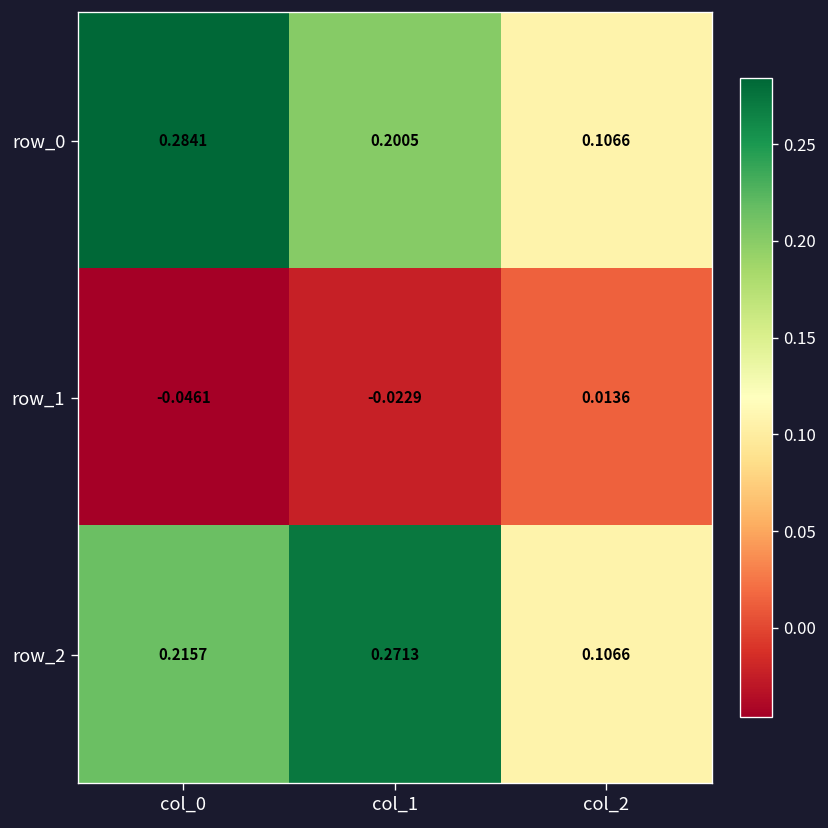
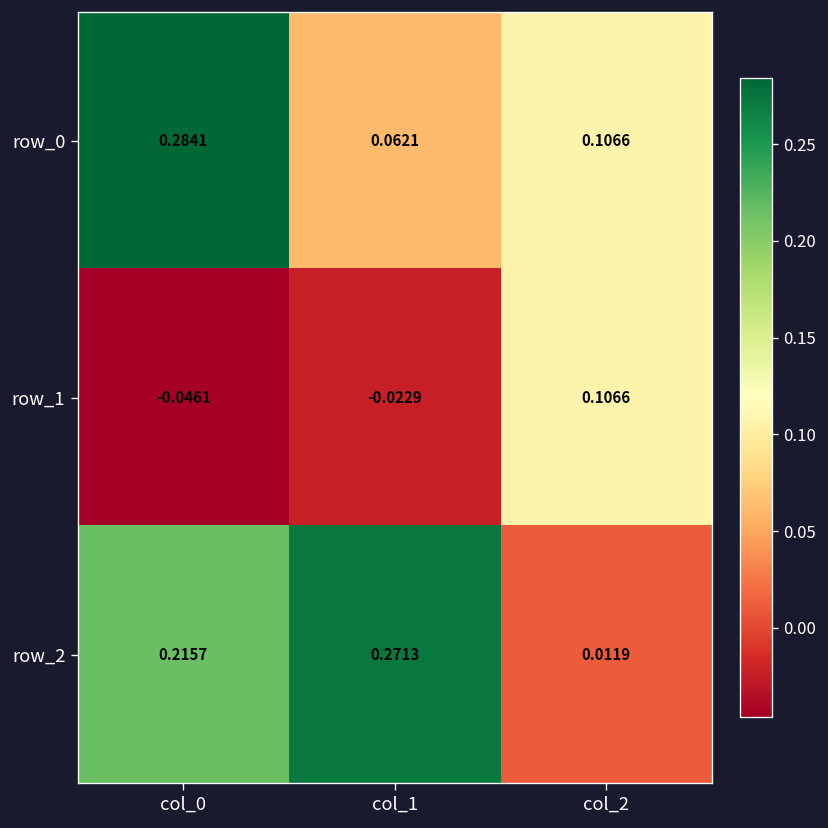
row_0, col_1: 0.2005 -> 0.0621
row_1, col_2: 0.0136 -> 0.1066
row_2, col_2: 0.1066 -> 0.0119
